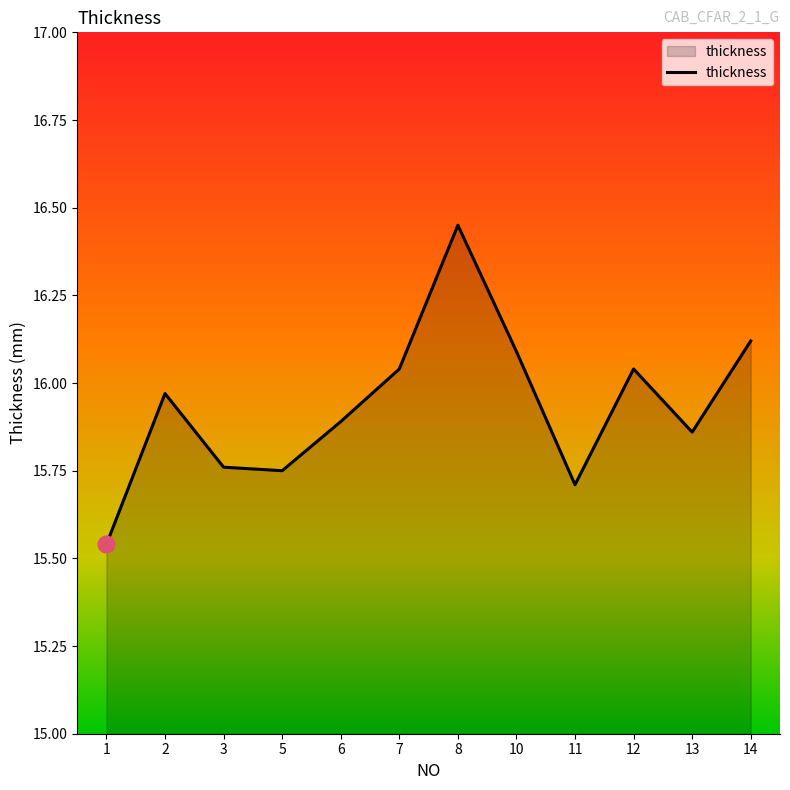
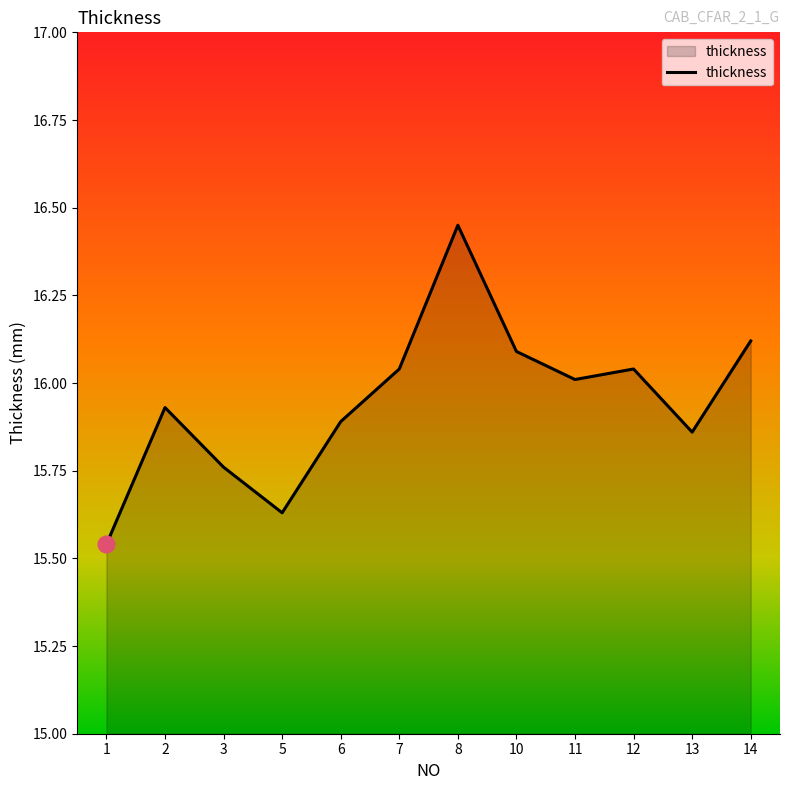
thickness, 2: 15.97 -> 15.93
thickness, 5: 15.75 -> 15.63
thickness, 11: 15.71 -> 16.01
